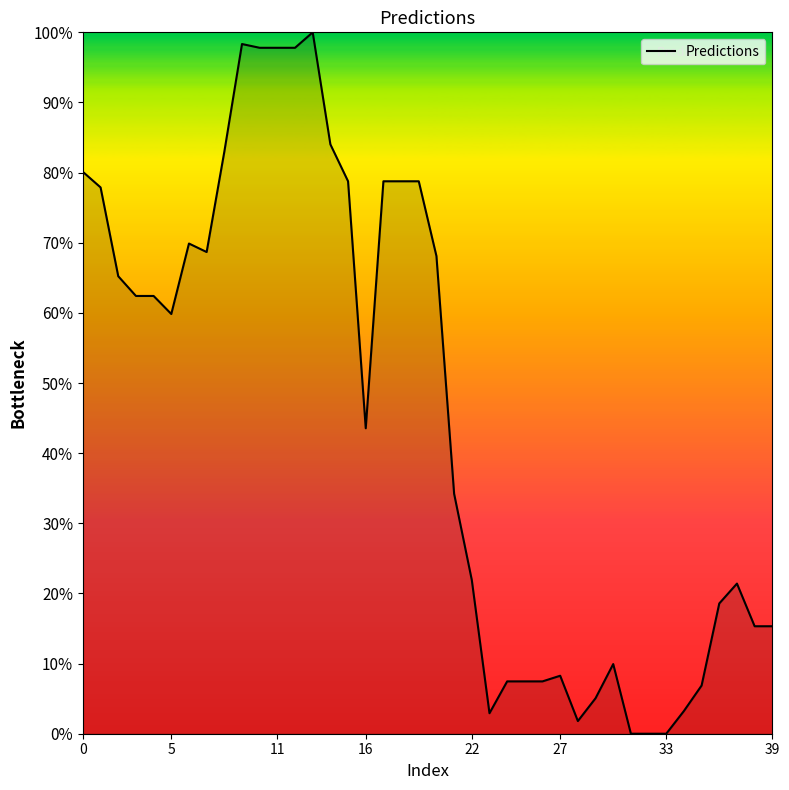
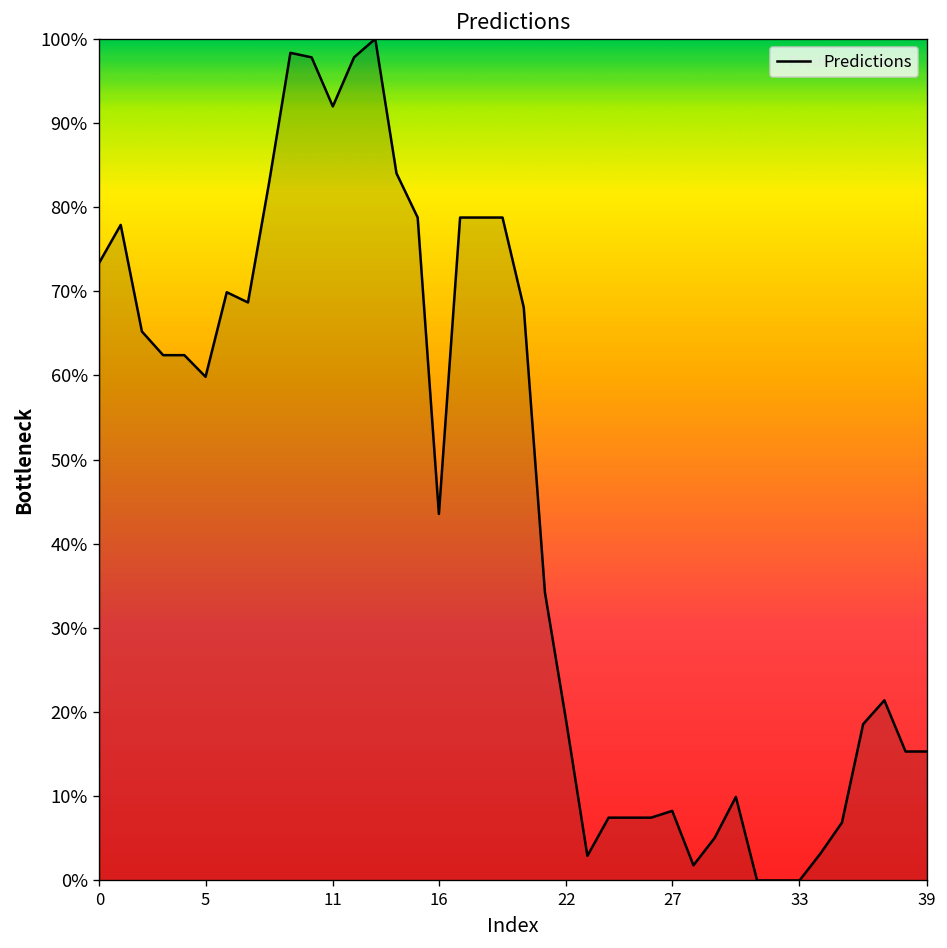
0: 80% -> 73%
11: 98% -> 92%
22: 22% -> 19%
